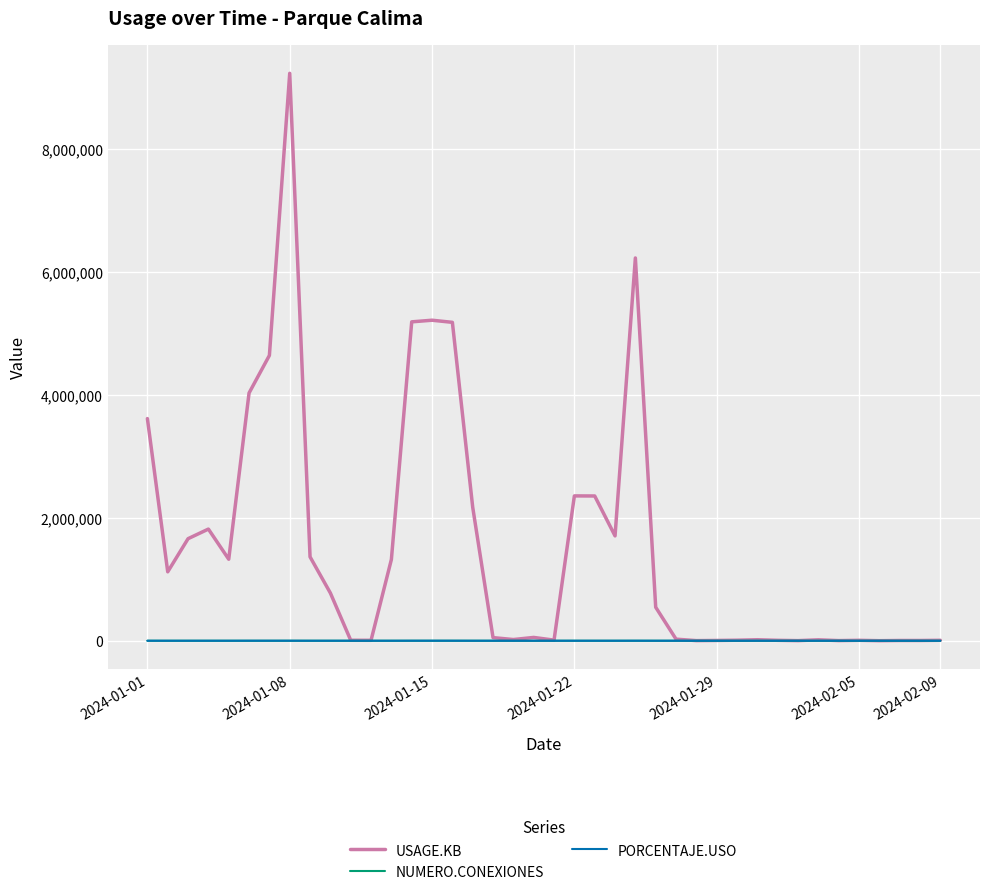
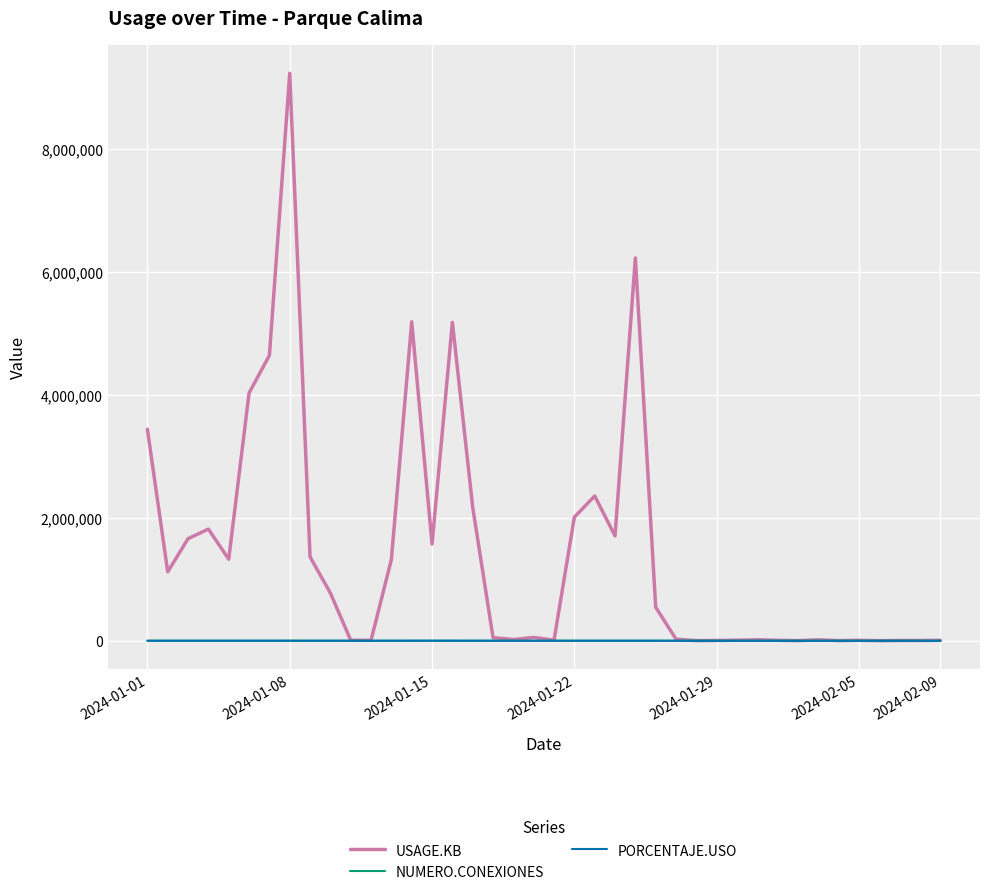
USAGE.KB, 2024-01-01: 3,600,000 -> 3,400,000
USAGE.KB, 2024-01-15: 5,200,000 -> 1,600,000
USAGE.KB, 2024-01-22: 2,400,000 -> 2,000,000
